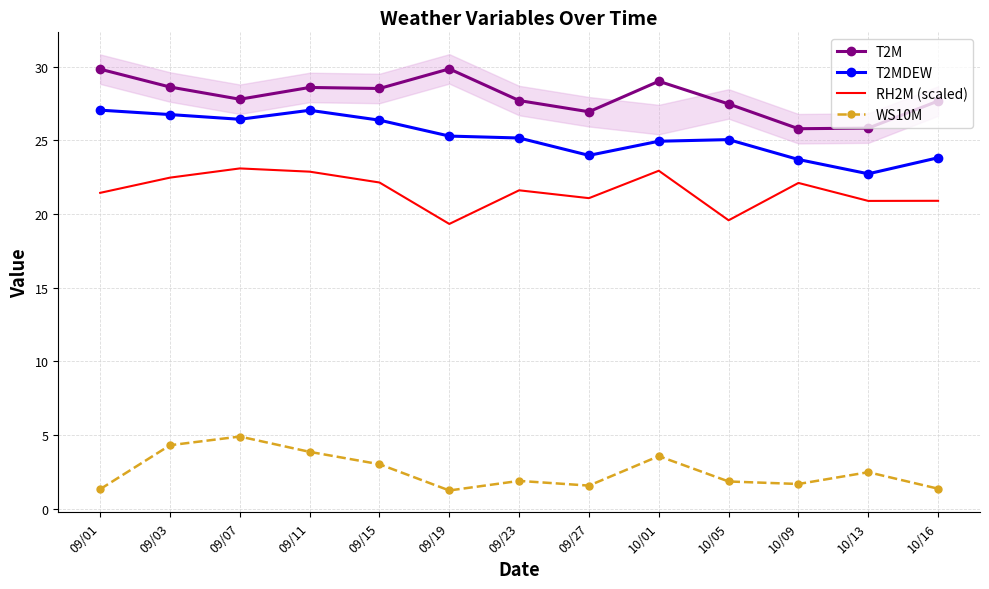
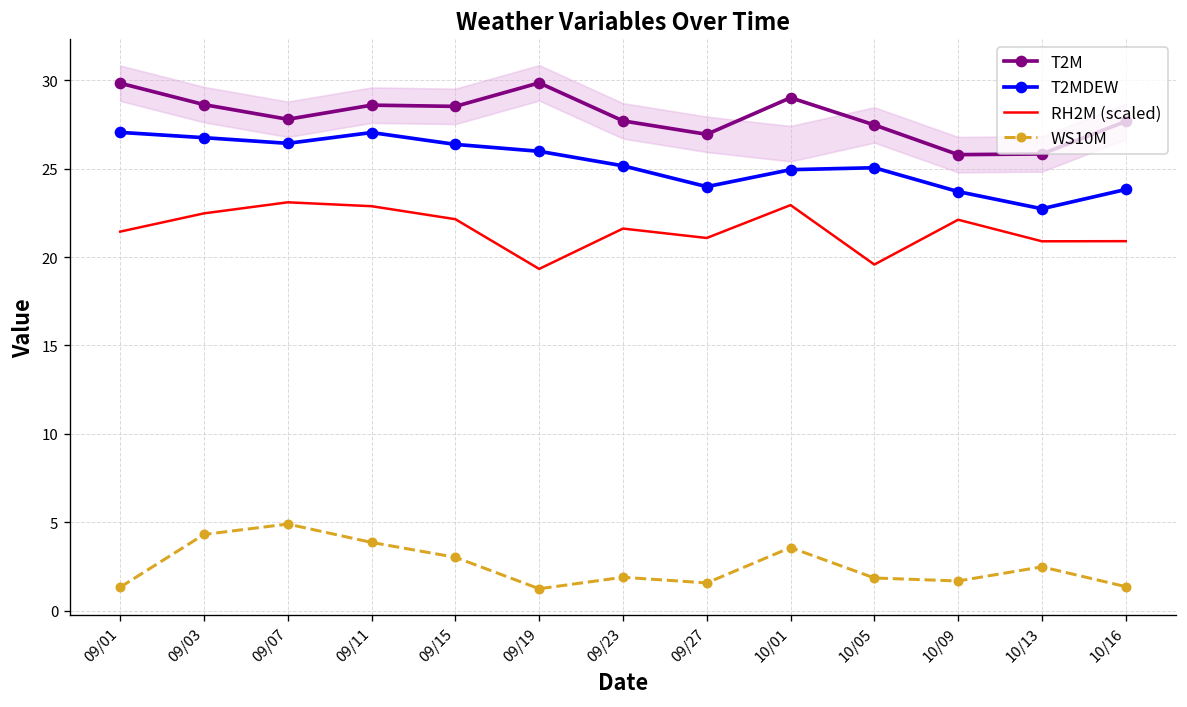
T2MDEW, 09/19: 25.3 -> 26.0
